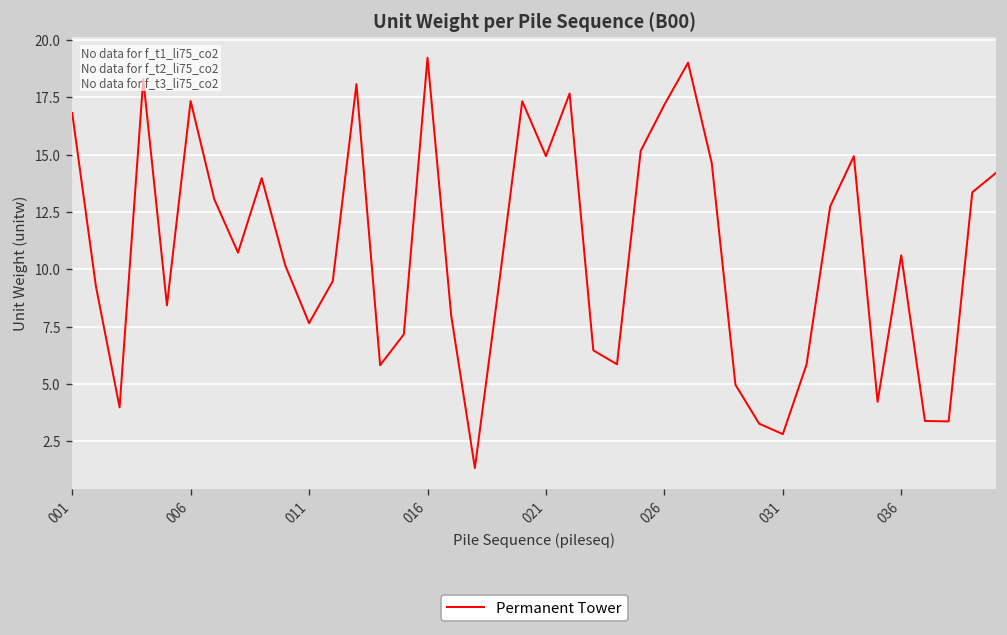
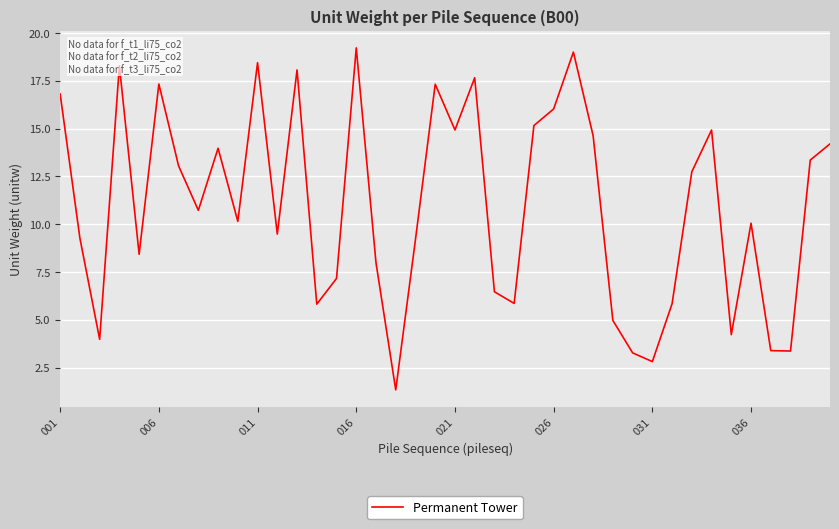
011: 7.7 -> 18.4
026: 17.2 -> 16.0
036: 10.6 -> 10.1
